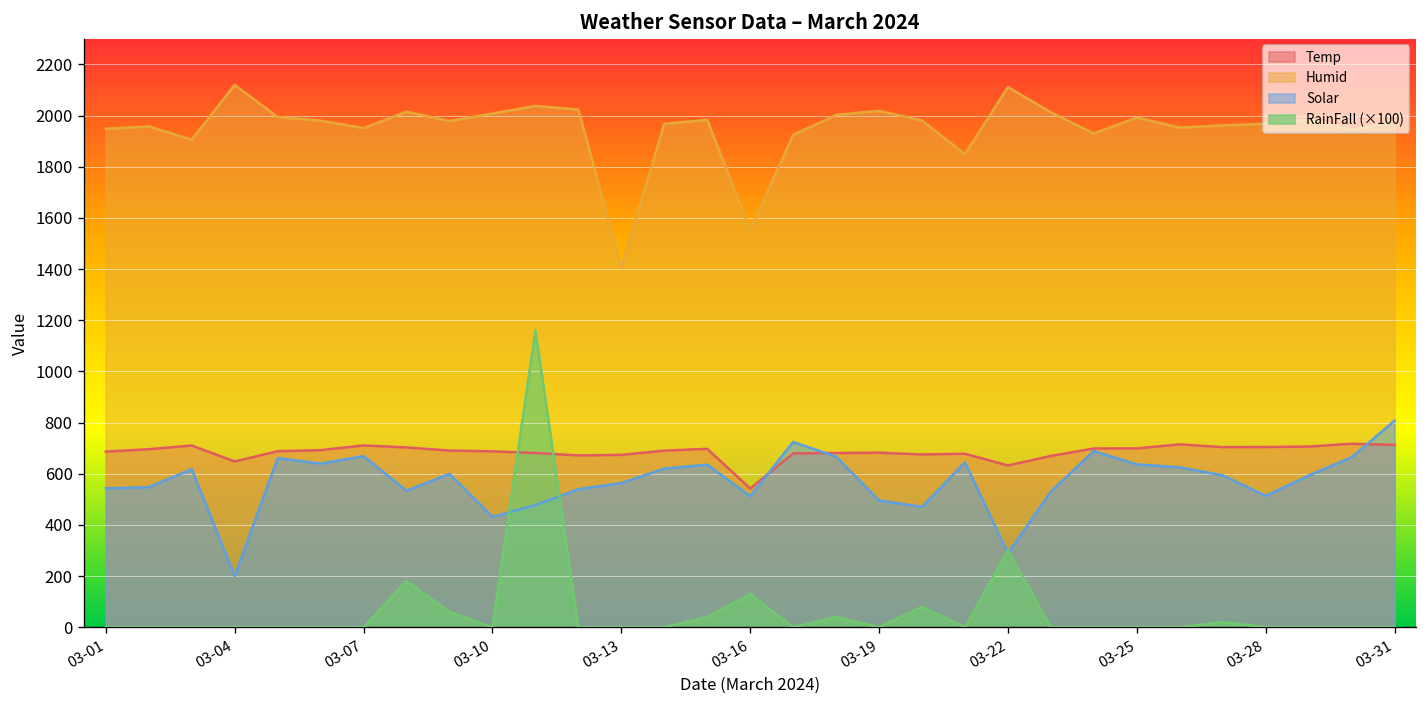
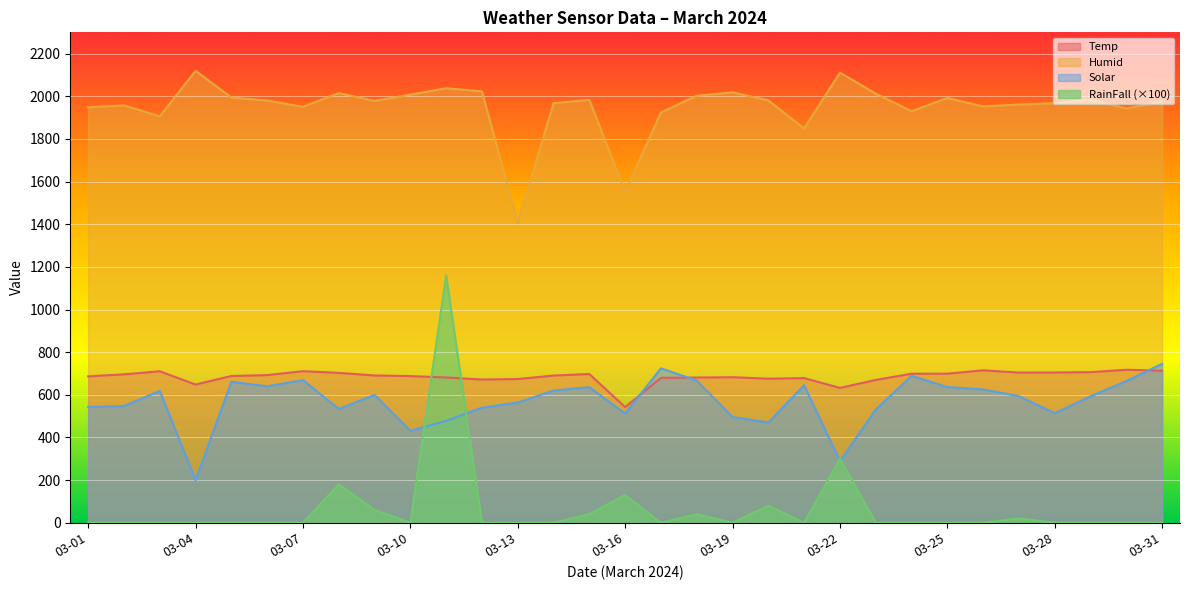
Solar, 03-31: 810 -> 750
